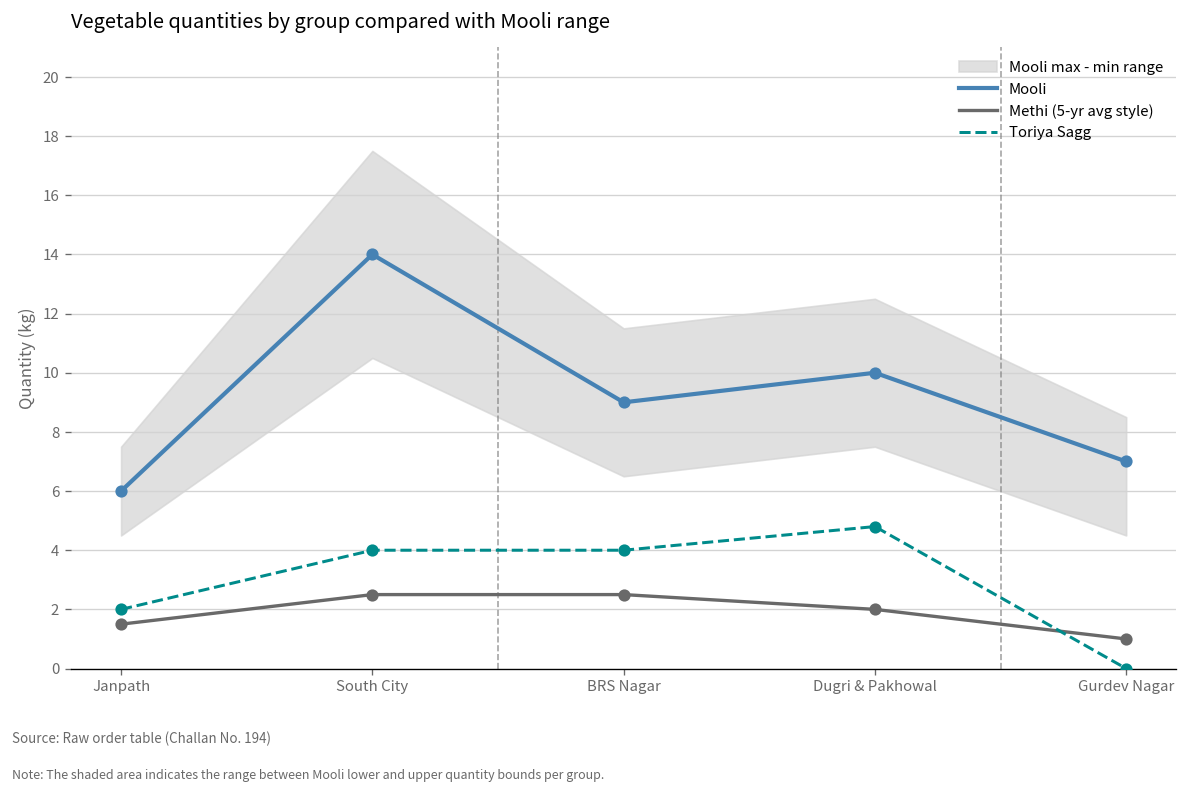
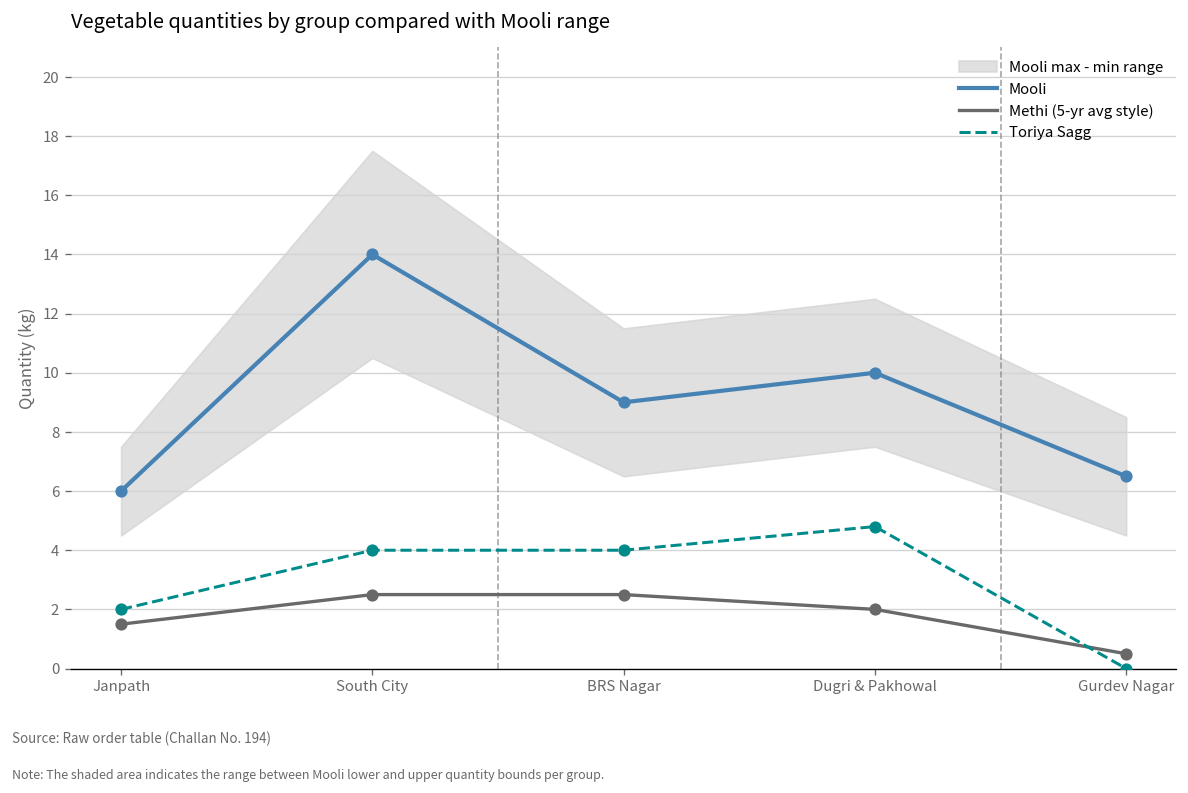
Mooli, Gurdev Nagar: 7.0 -> 6.5
Methi (5-yr avg style), Gurdev Nagar: 1.0 -> 0.5
